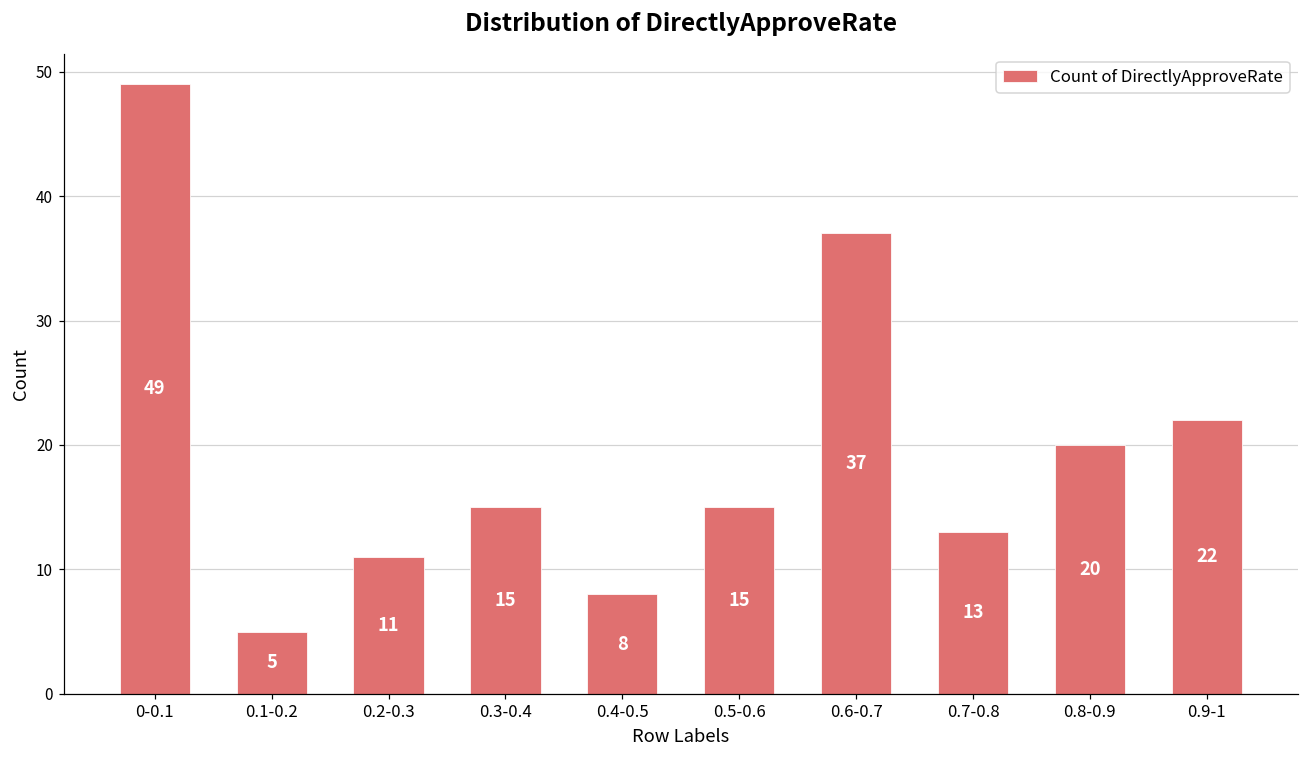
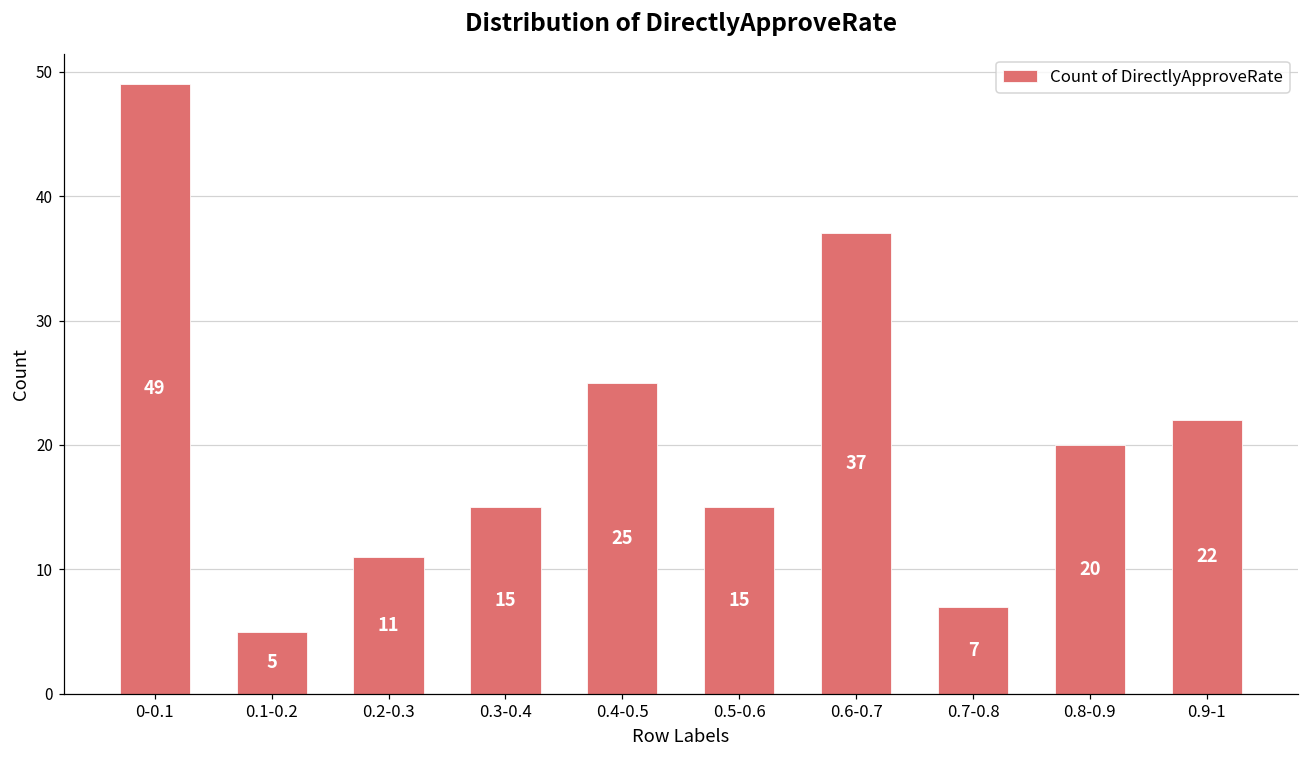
0.4-0.5: 8 -> 25
0.7-0.8: 13 -> 7
